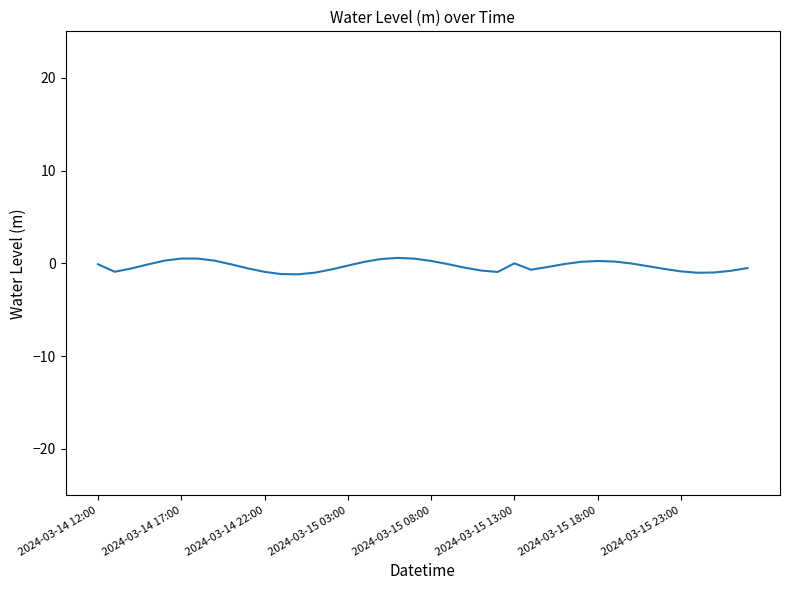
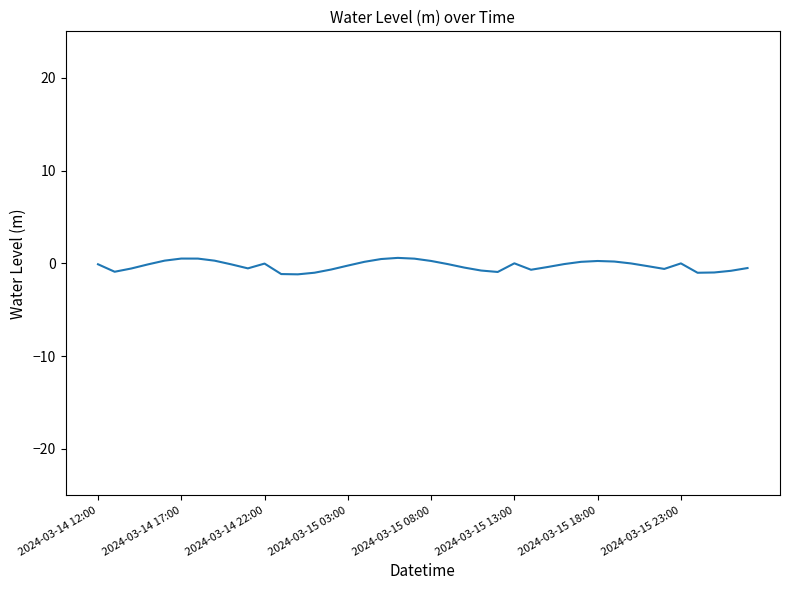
2024-03-14 22:00: -1 -> 0
2024-03-15 23:00: -1 -> 0
